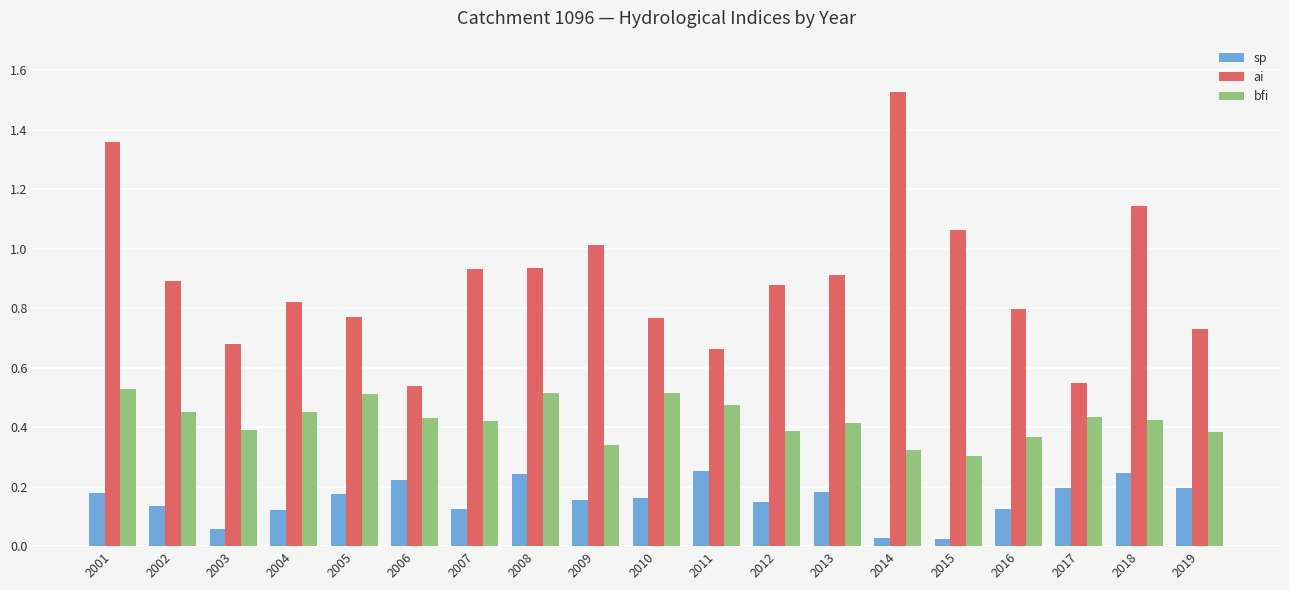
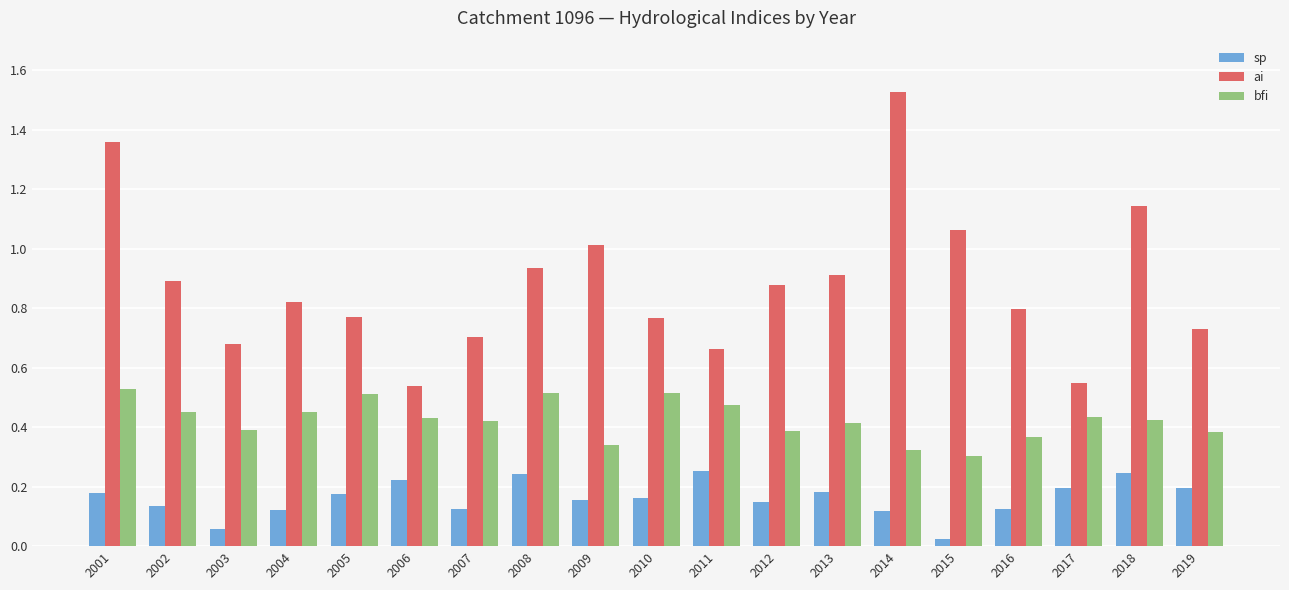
ai, 2007: 0.93 -> 0.70
sp, 2014: 0.03 -> 0.12
